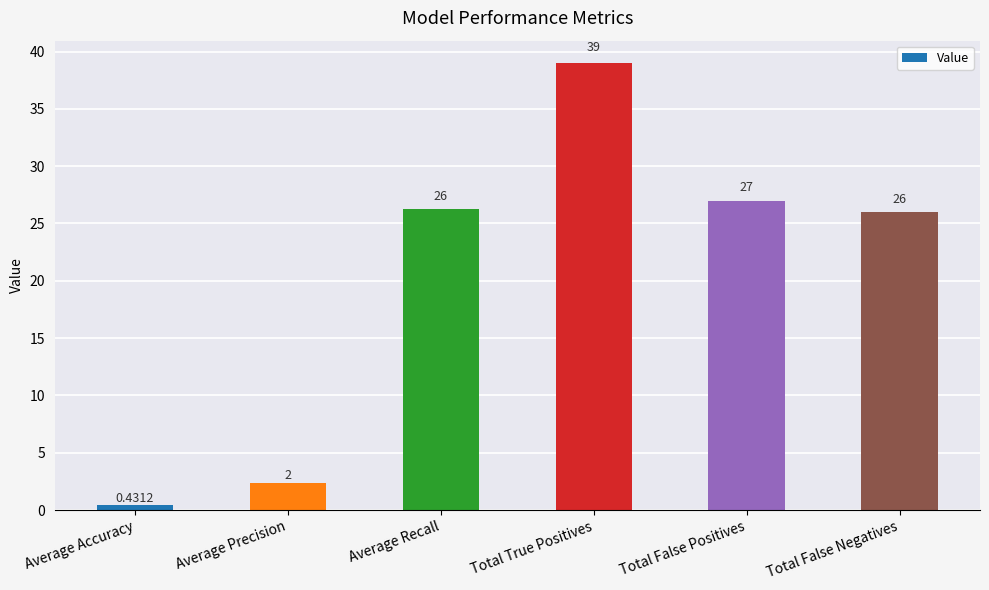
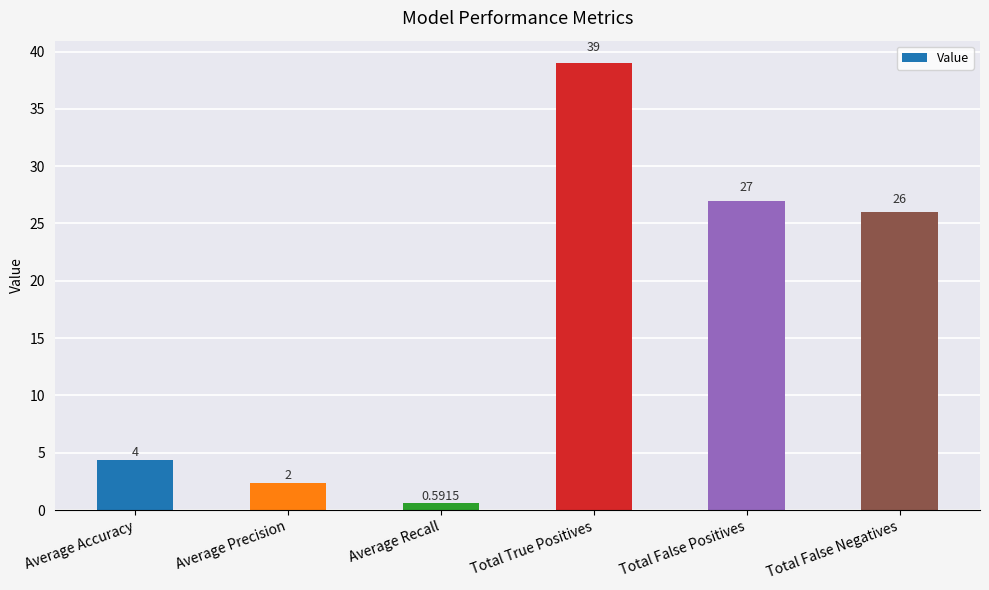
Average Accuracy: 0.4312 -> 4
Average Recall: 26 -> 0.5915
